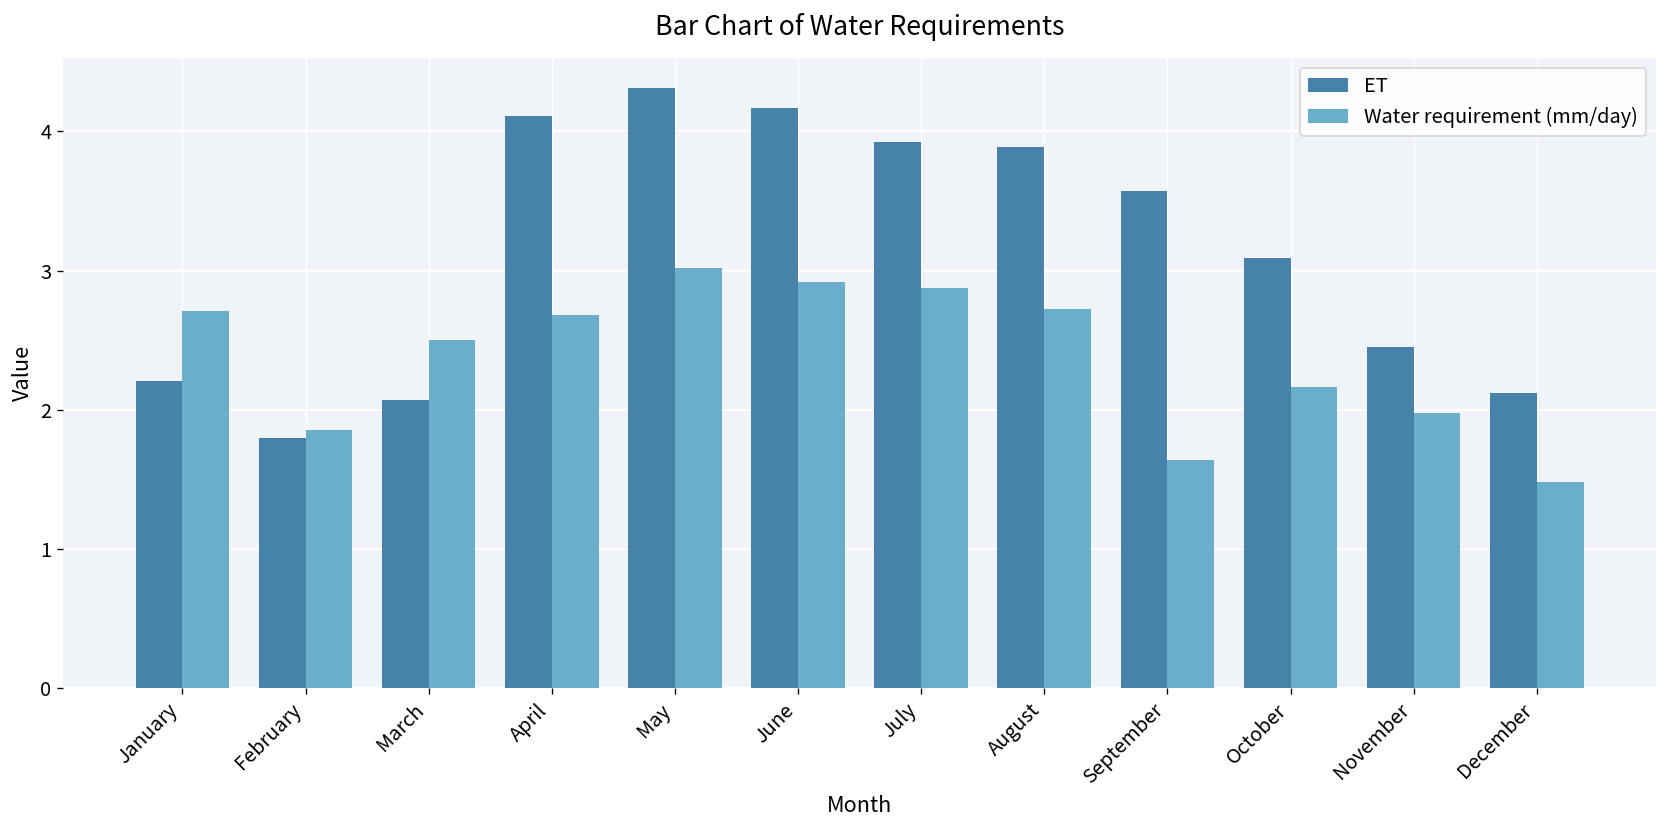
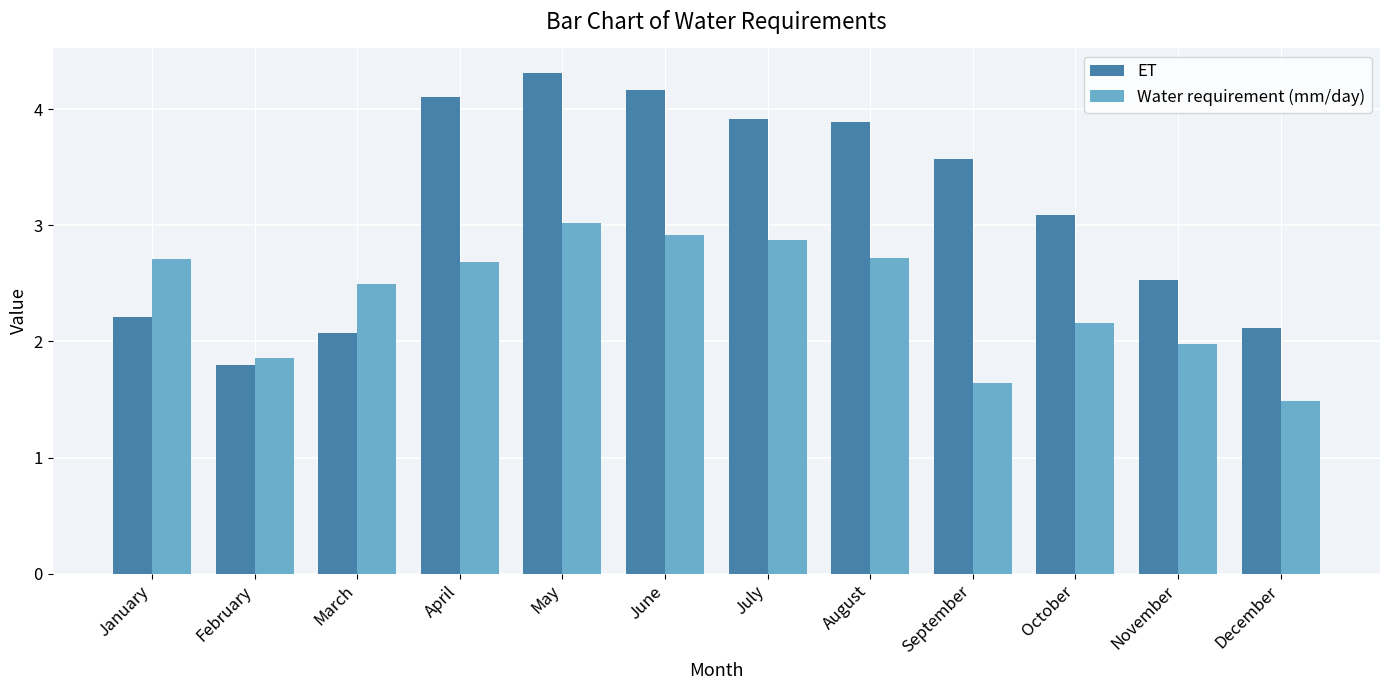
ET, November: 2.45 -> 2.53
